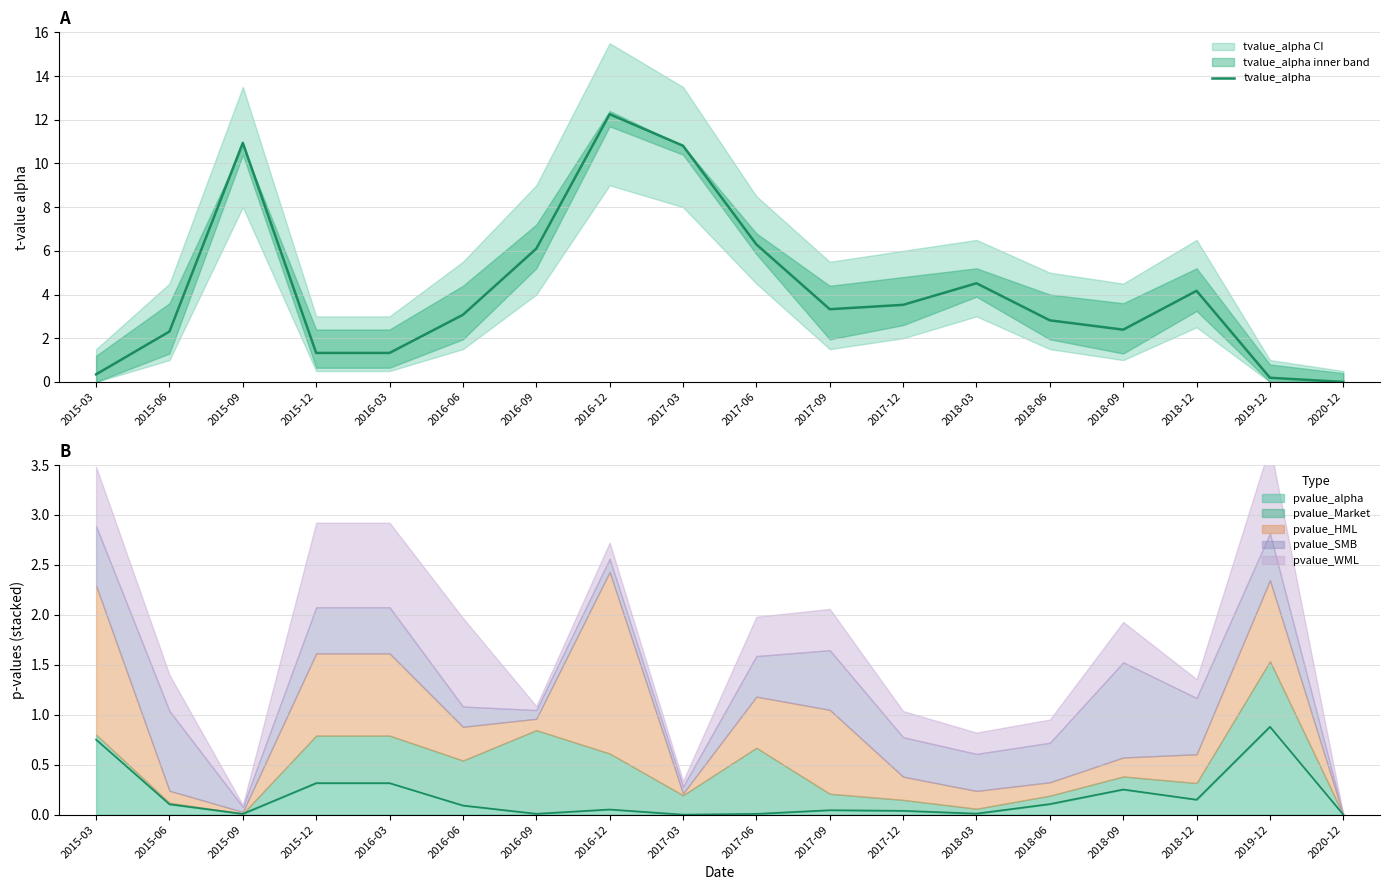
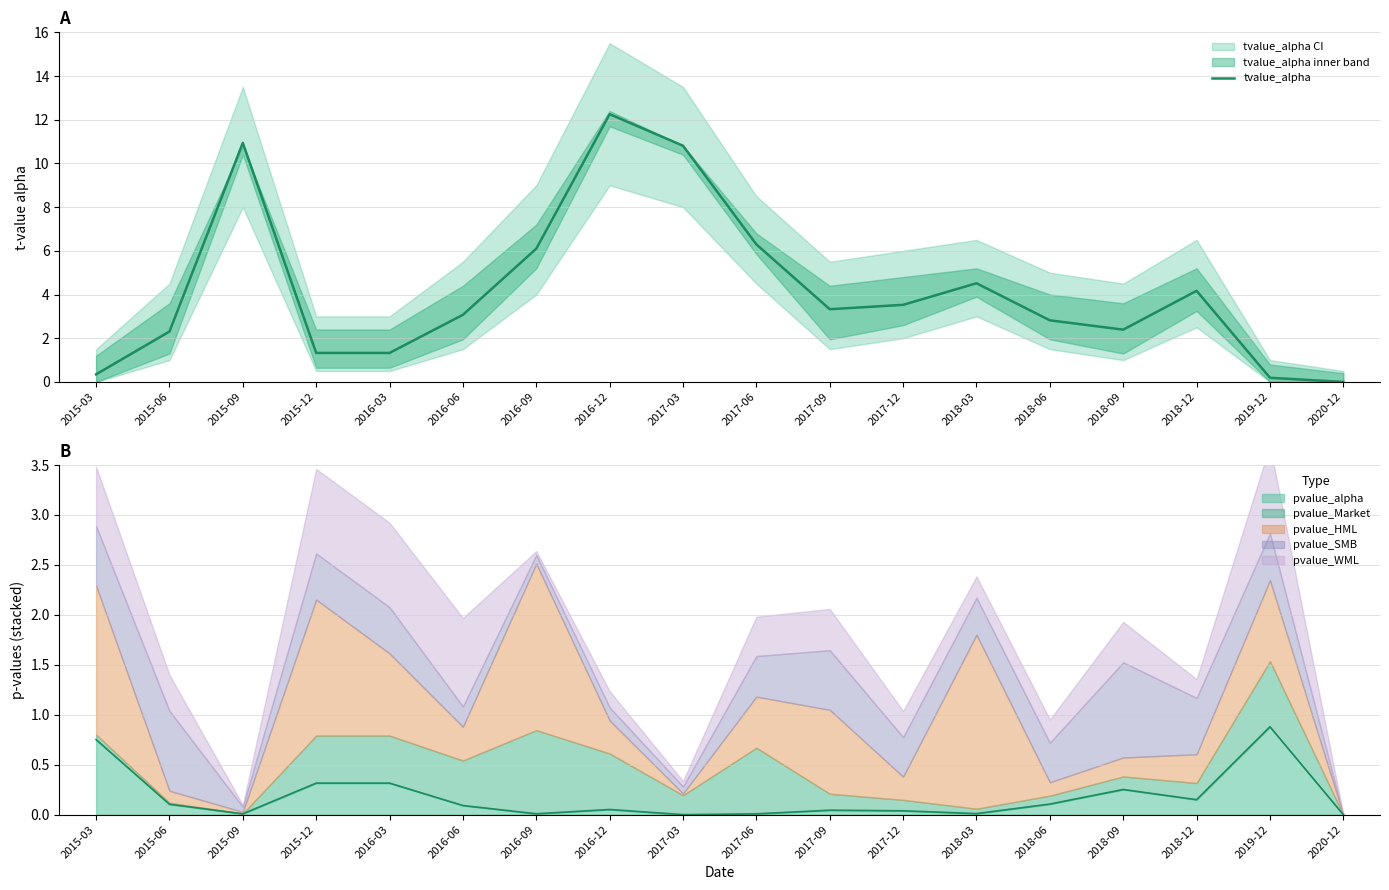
B, pvalue_HML, 2015-12: 0.8 -> 1.4
B, pvalue_HML, 2016-09: 0.1 -> 1.7
B, pvalue_HML, 2016-12: 1.8 -> 0.3
B, pvalue_HML, 2018-03: 0.2 -> 1.7
